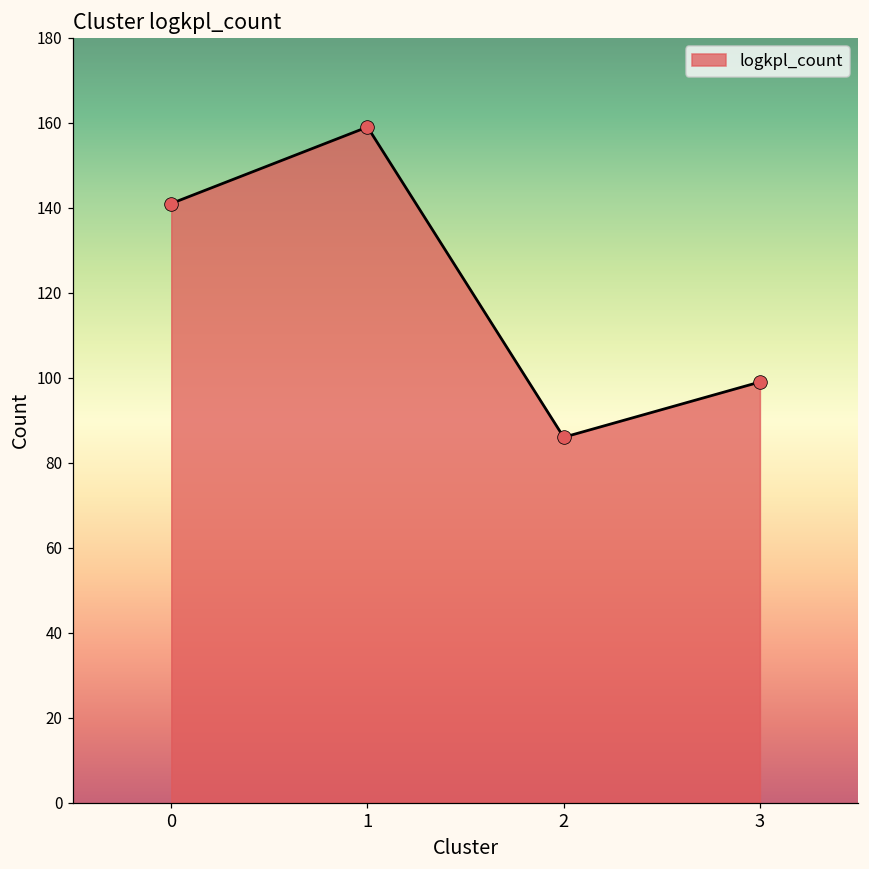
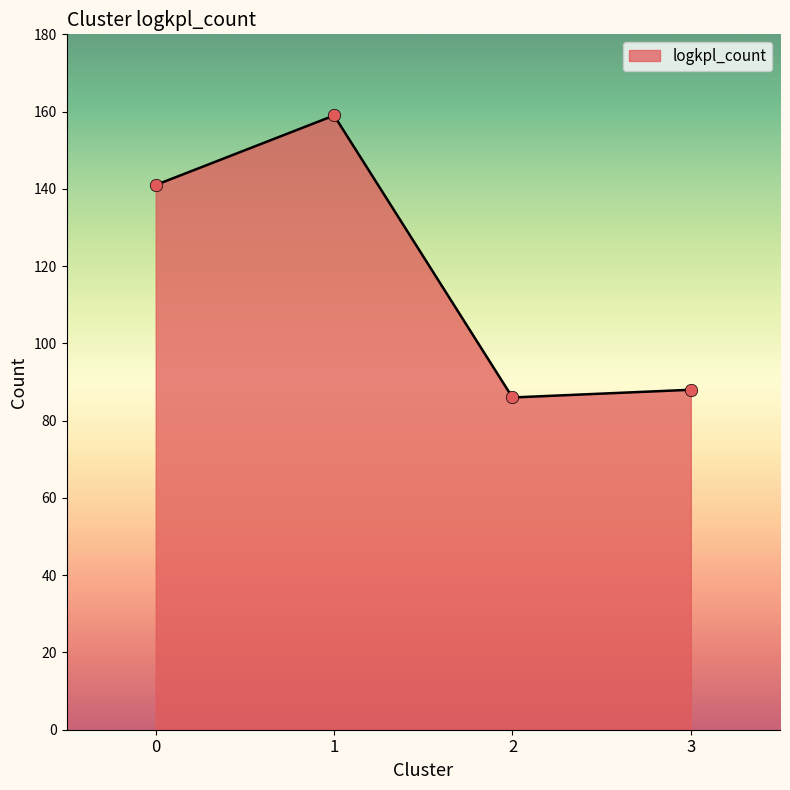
3: 99 -> 88
